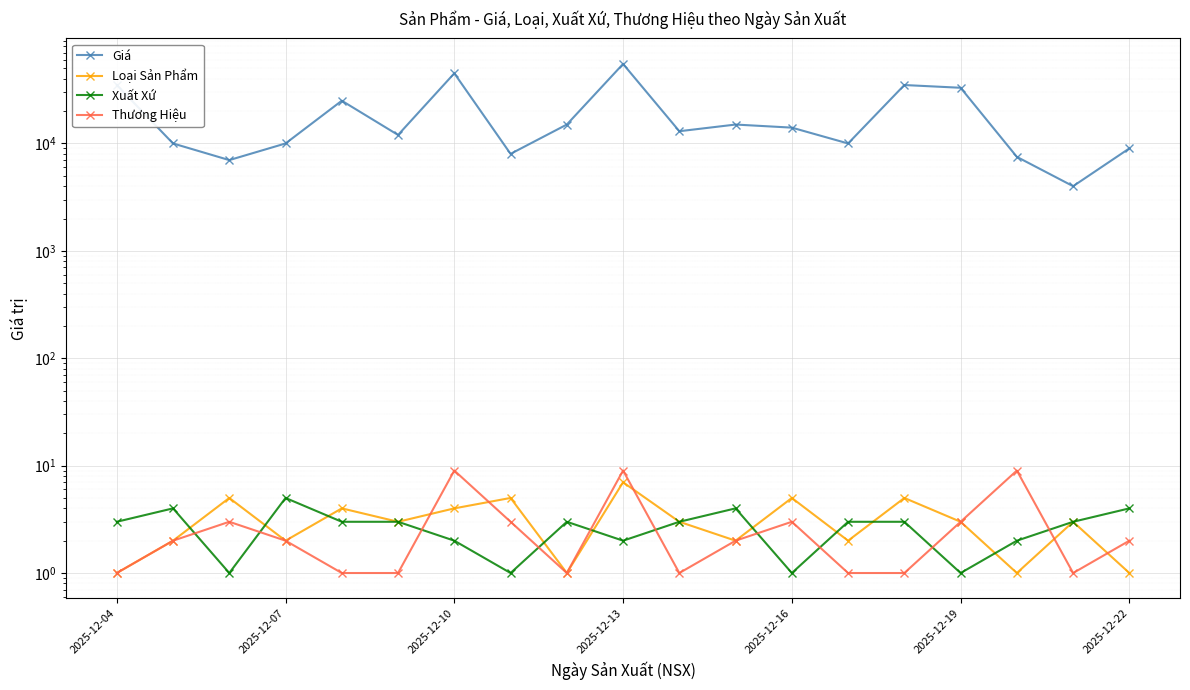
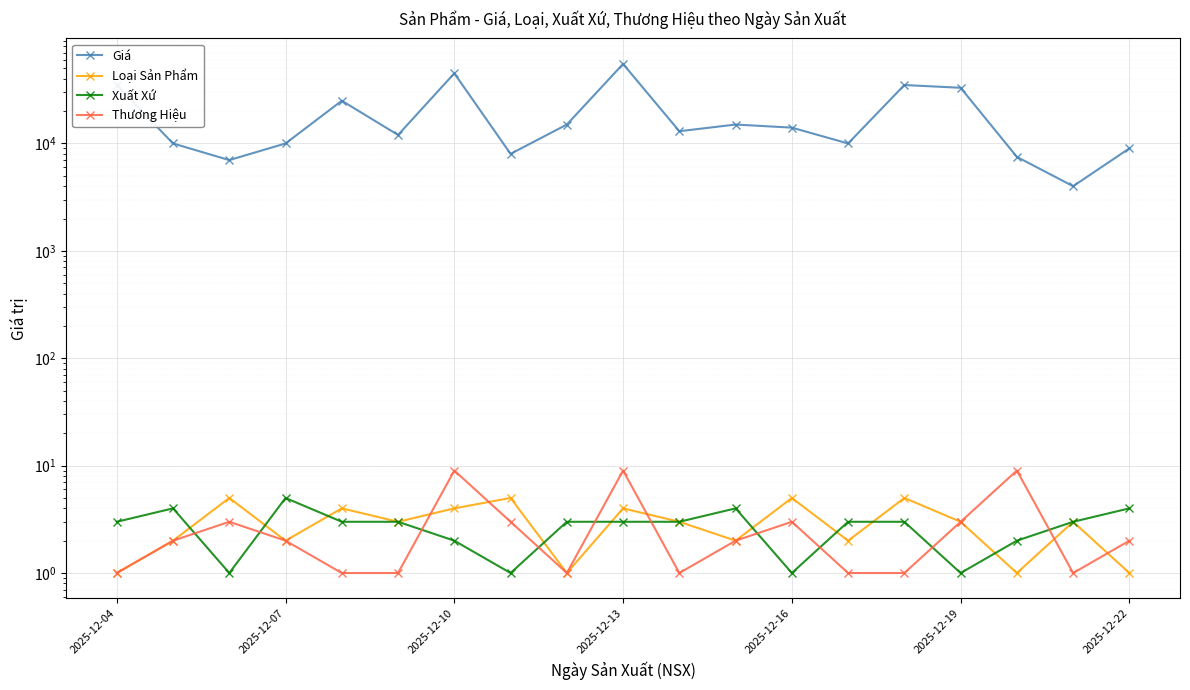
Loại Sản Phẩm, 2025-12-13: 7 -> 4
Xuất Xứ, 2025-12-13: 2 -> 3
